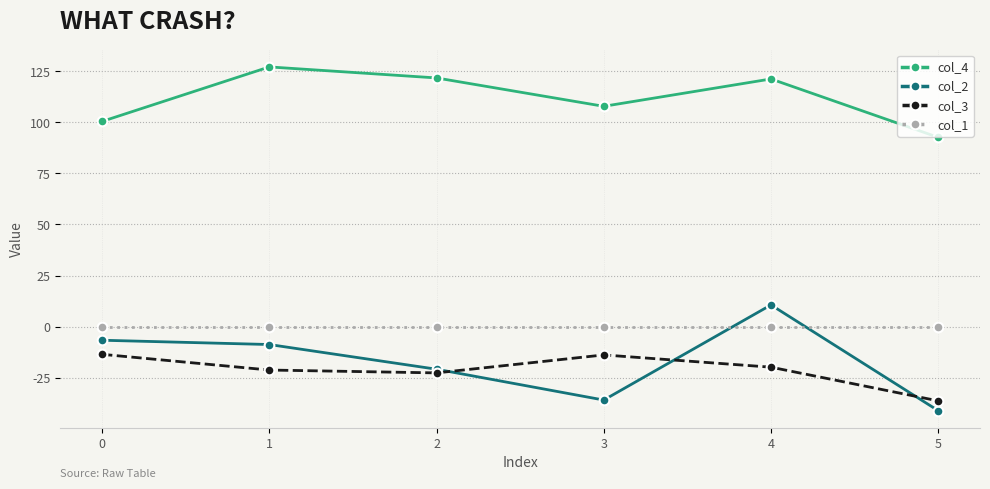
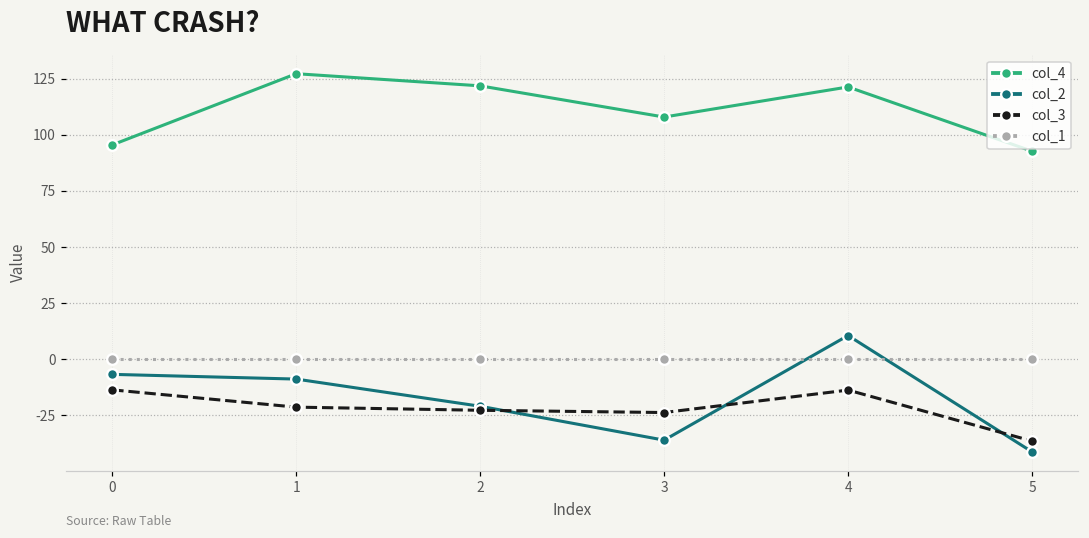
col_4, 0: 101 -> 96
col_3, 3: -14 -> -24
col_3, 4: -20 -> -14
